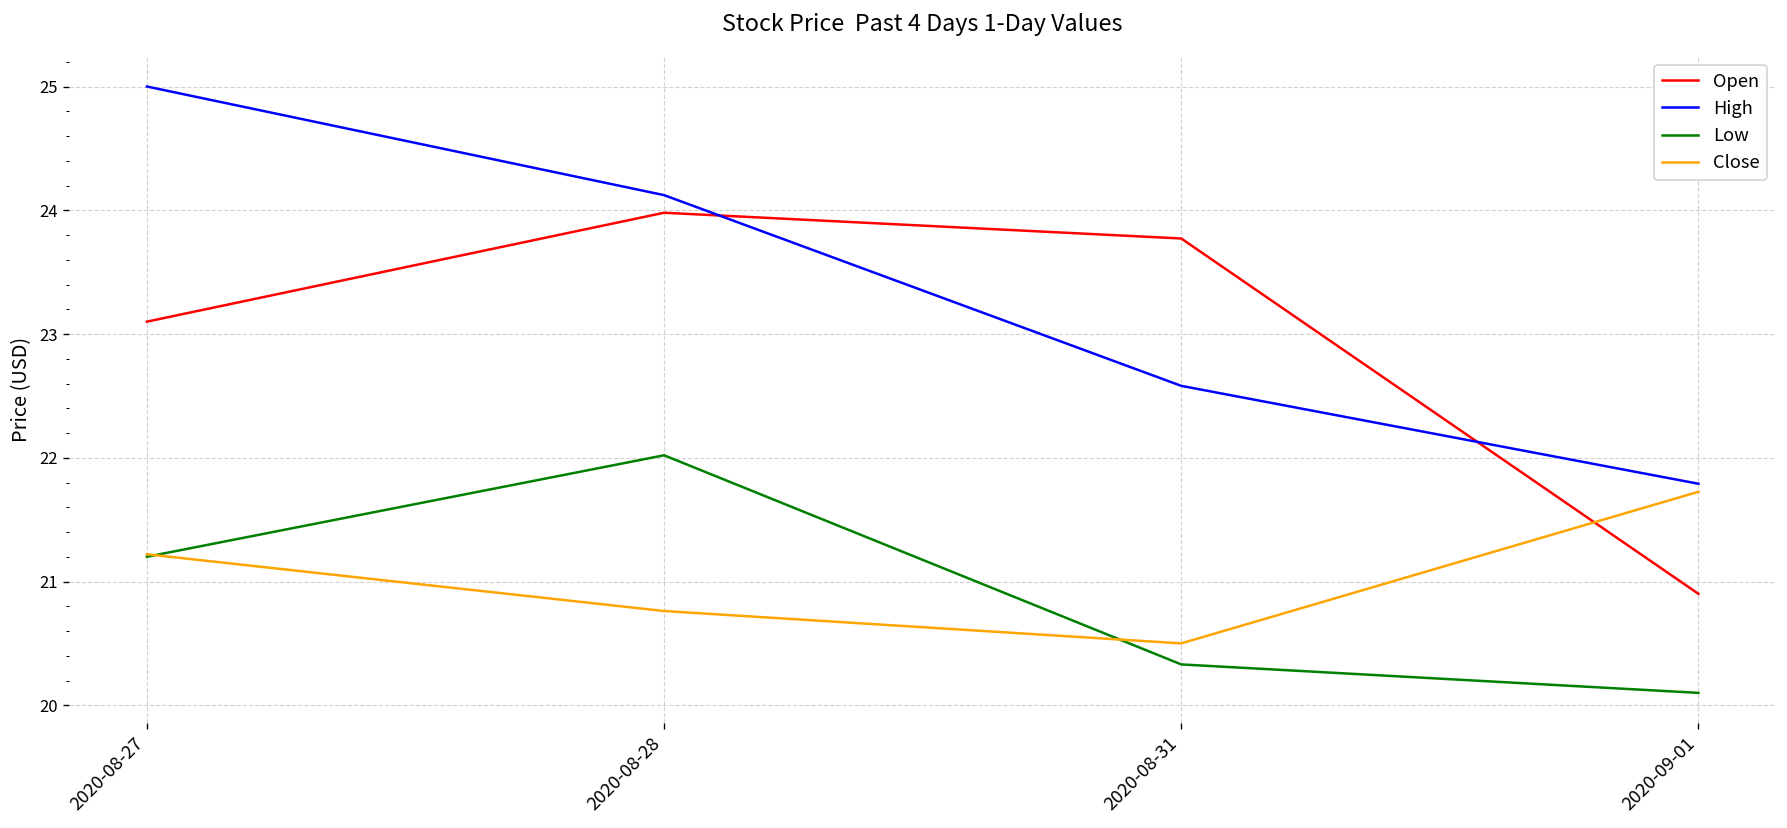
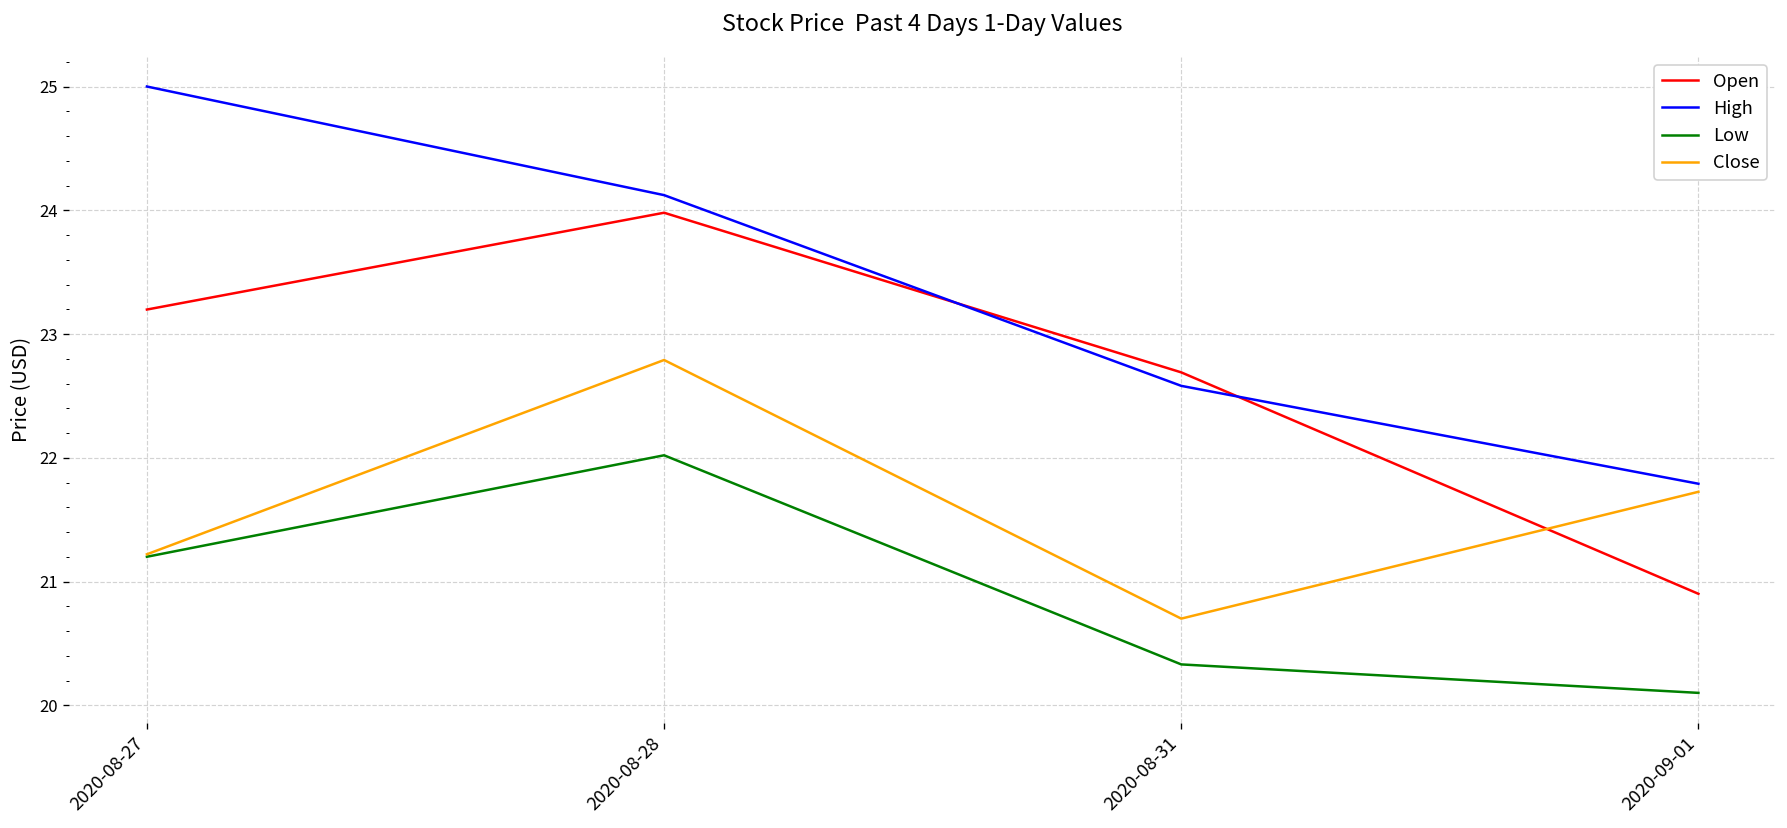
Open, 2020-08-27: 23.10 -> 23.20
Close, 2020-08-28: 20.76 -> 22.79
Open, 2020-08-31: 23.77 -> 22.69
Close, 2020-08-31: 20.5 -> 20.7
